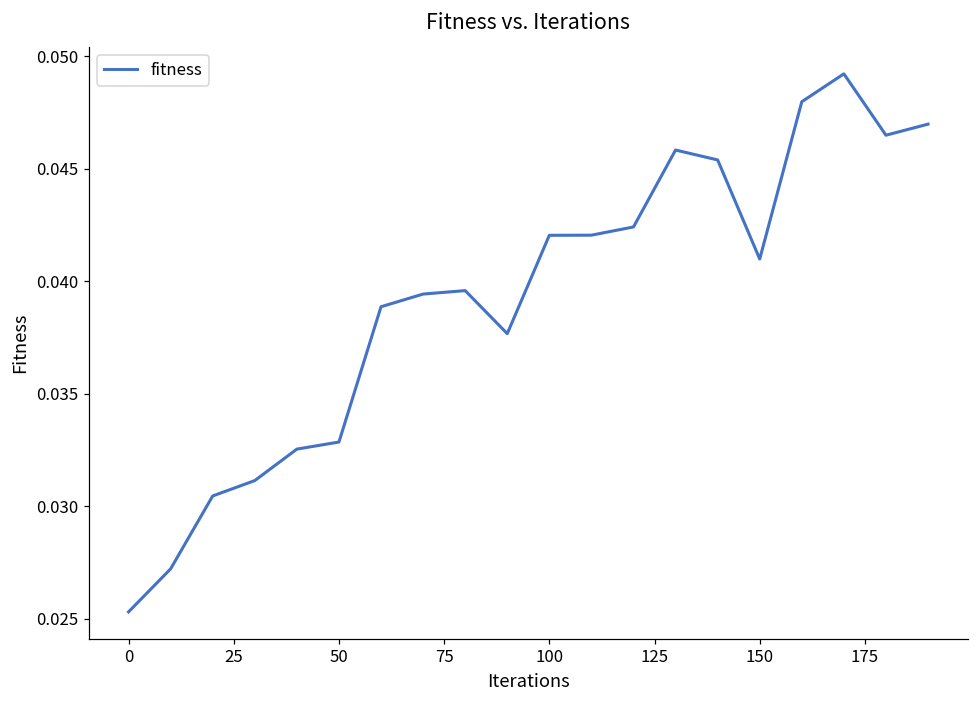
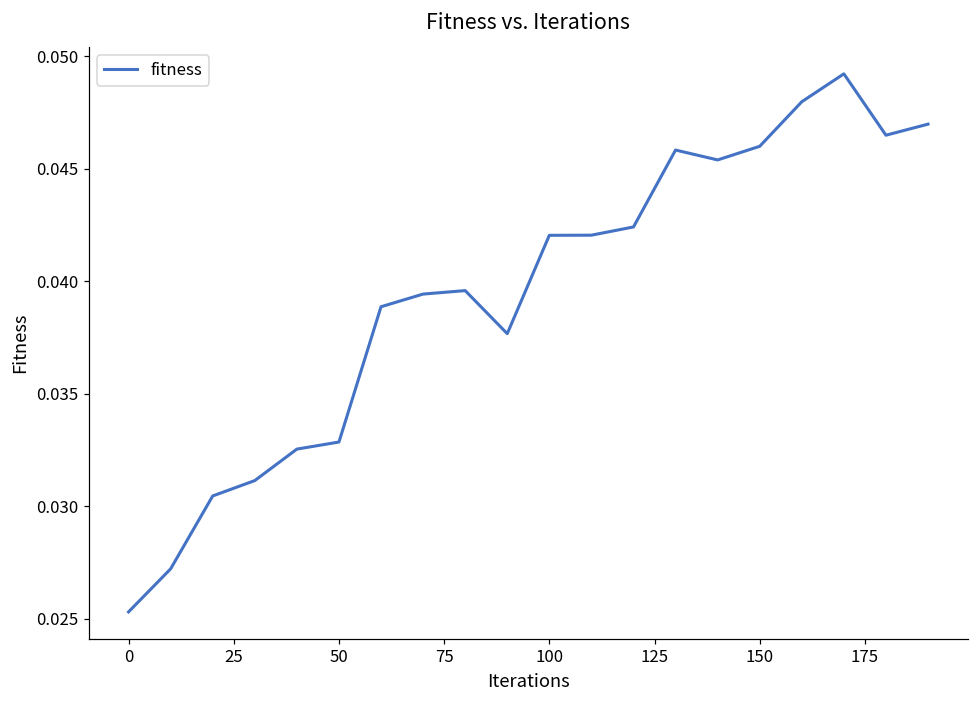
150: 0.0410 -> 0.0460
